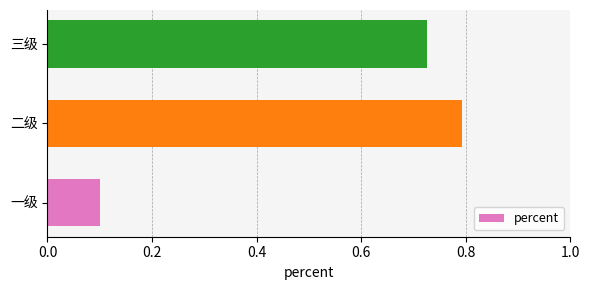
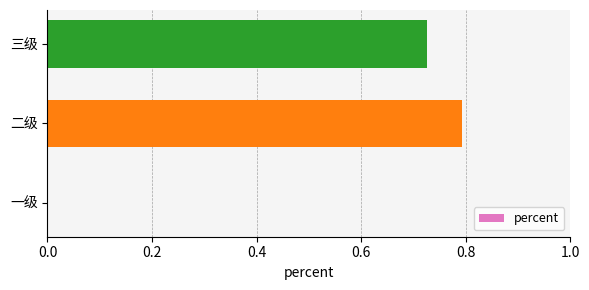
一级: 0.1 -> 0.0
